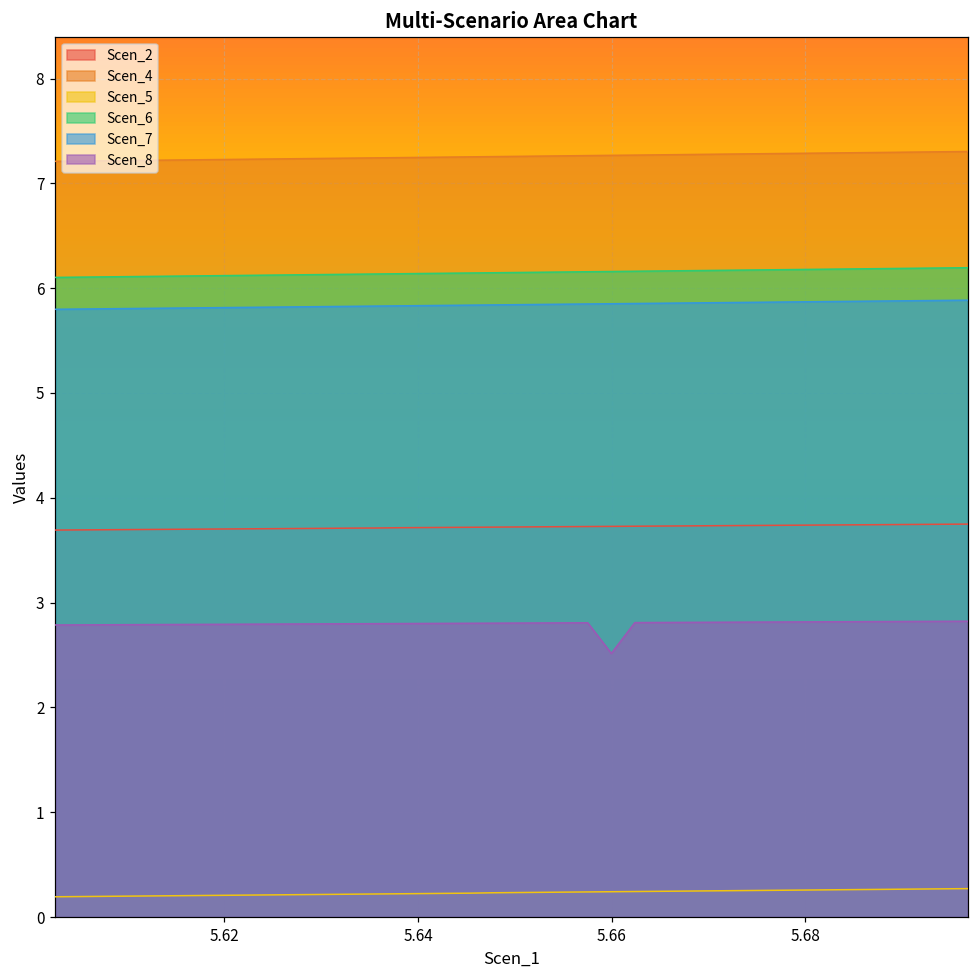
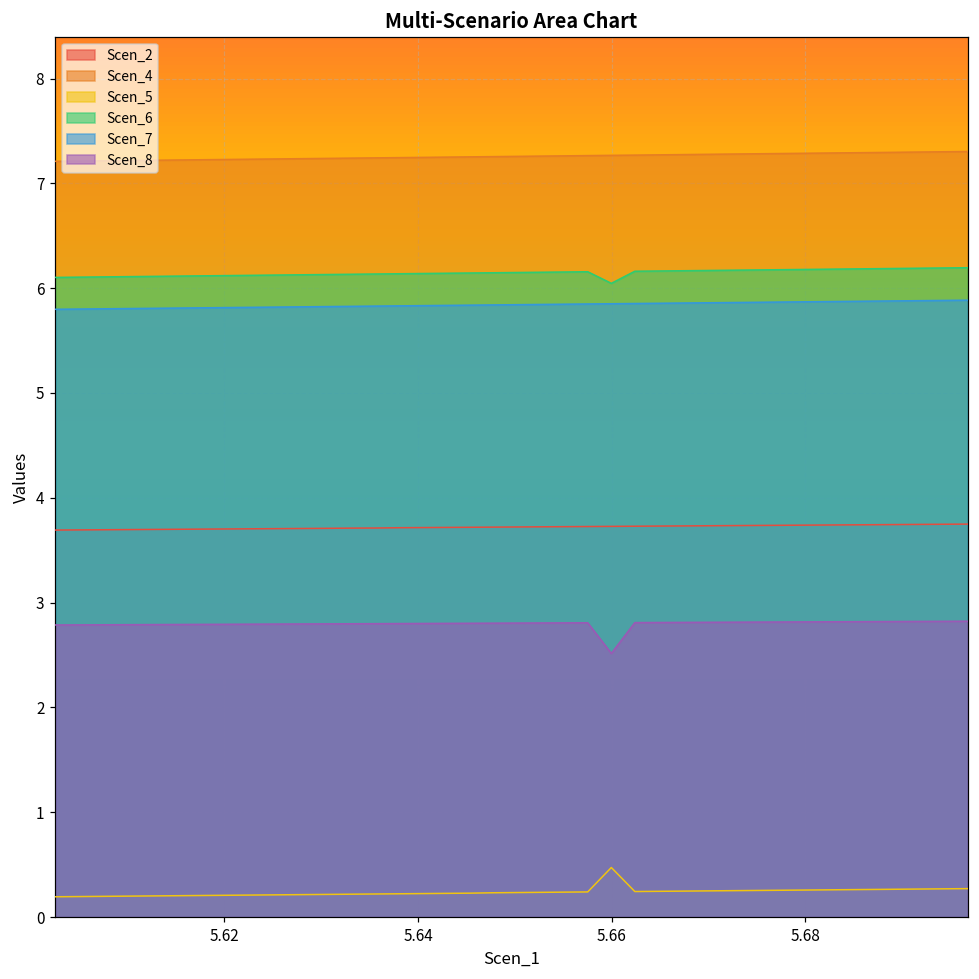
Scen_5, 5.66: 0.2 -> 0.5
Scen_6, 5.66: 6.2 -> 6.0
